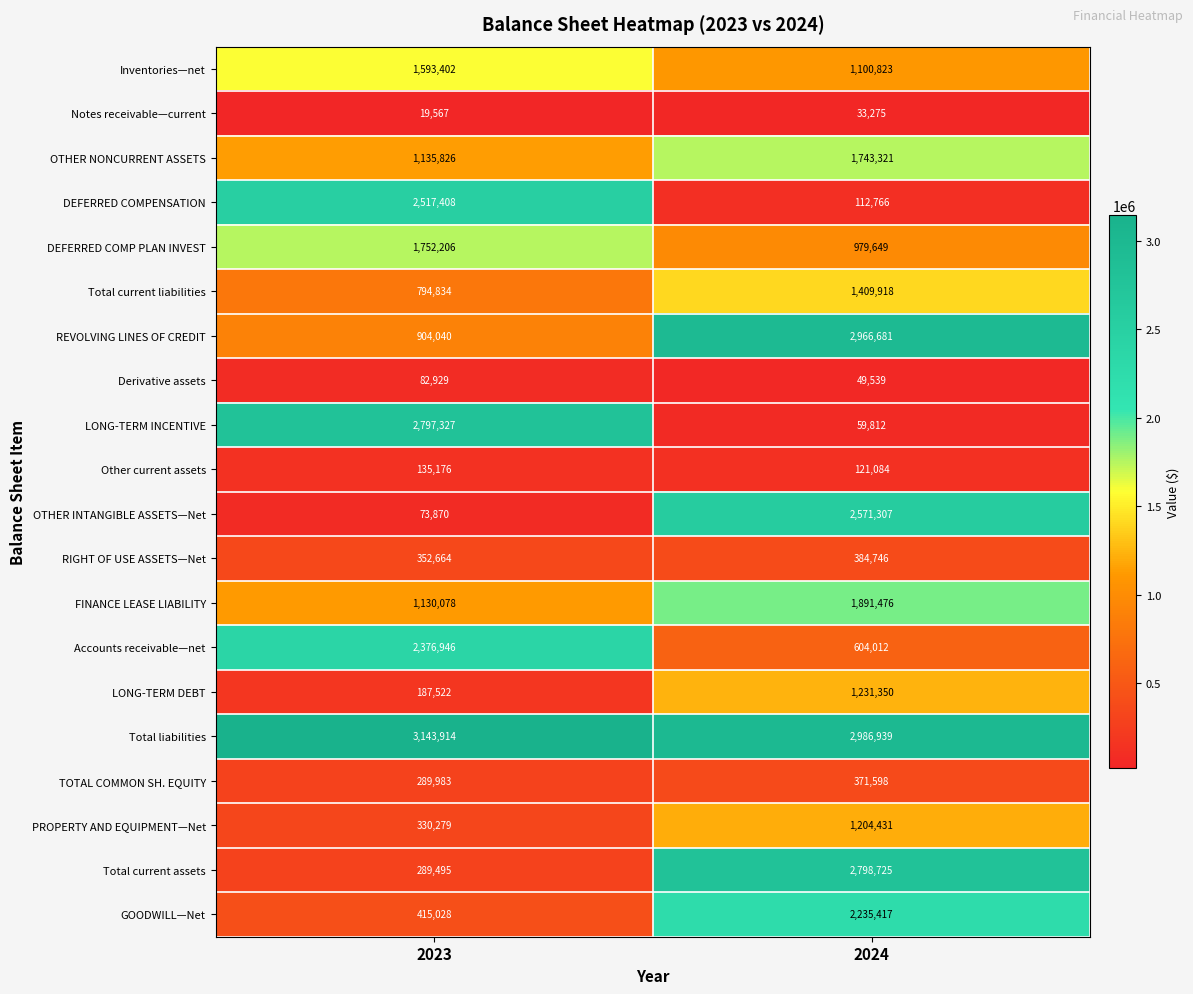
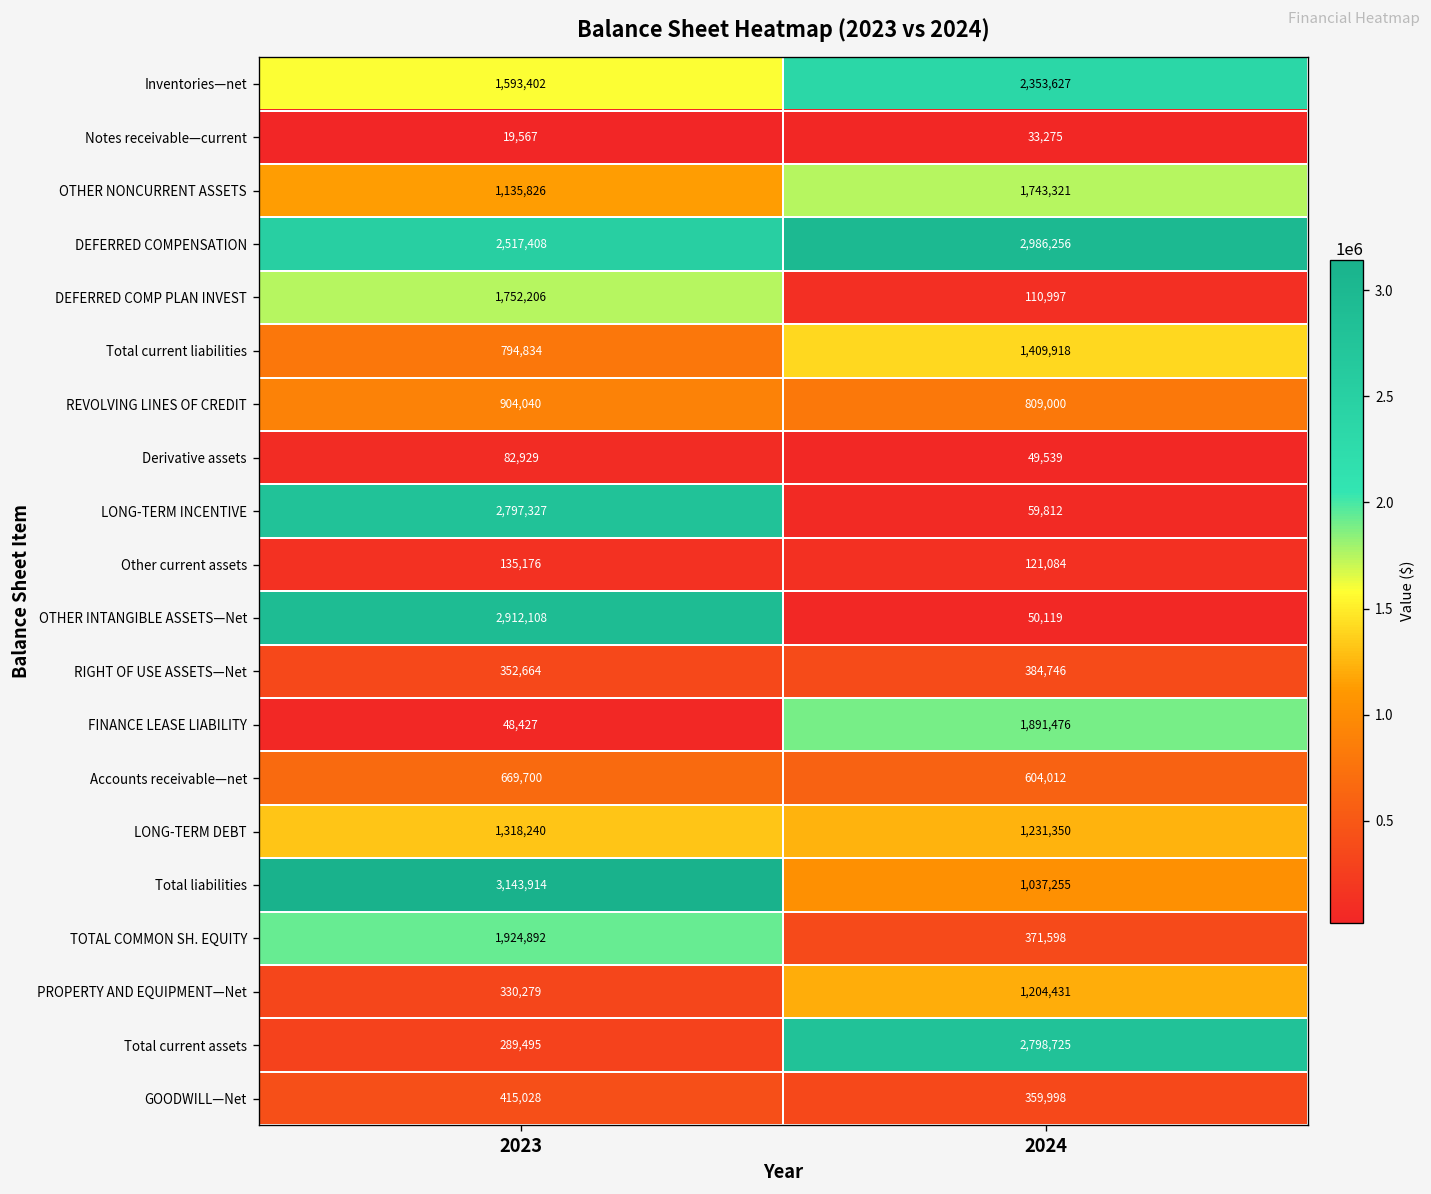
Inventories—net, 2024: 1,100,823 -> 2,353,627
DEFERRED COMPENSATION, 2024: 112,766 -> 2,986,256
DEFERRED COMP PLAN INVEST, 2024: 979,649 -> 110,997
REVOLVING LINES OF CREDIT, 2024: 2,966,681 -> 809,000
OTHER INTANGIBLE ASSETS—Net, 2023: 73,870 -> 2,912,108
OTHER INTANGIBLE ASSETS—Net, 2024: 2,571,307 -> 50,119
FINANCE LEASE LIABILITY, 2023: 1,130,078 -> 48,427
Accounts receivable—net, 2023: 2,376,946 -> 669,700
LONG-TERM DEBT, 2023: 187,522 -> 1,318,240
Total liabilities, 2024: 2,986,939 -> 1,037,255
TOTAL COMMON SH. EQUITY, 2023: 289,983 -> 1,924,892
GOODWILL—Net, 2024: 2,235,417 -> 359,998
